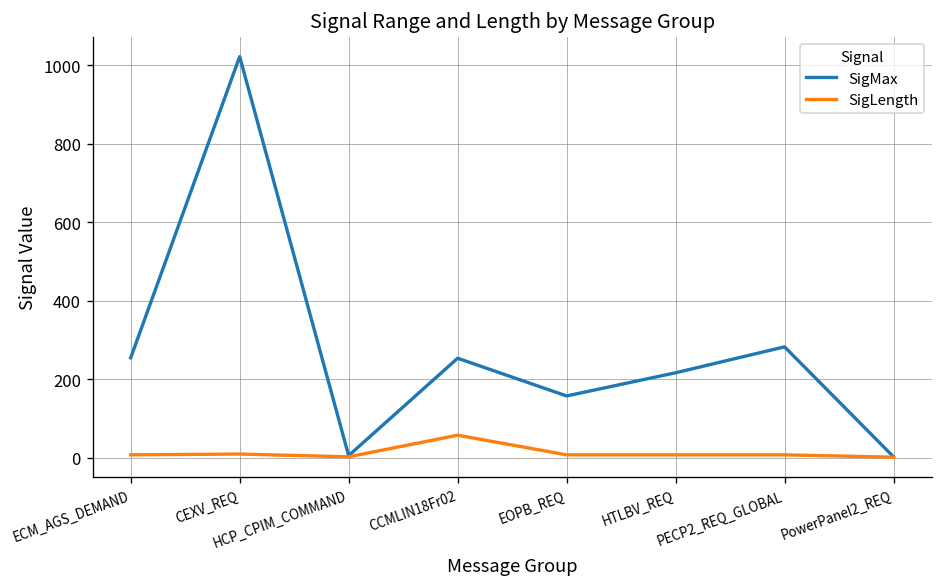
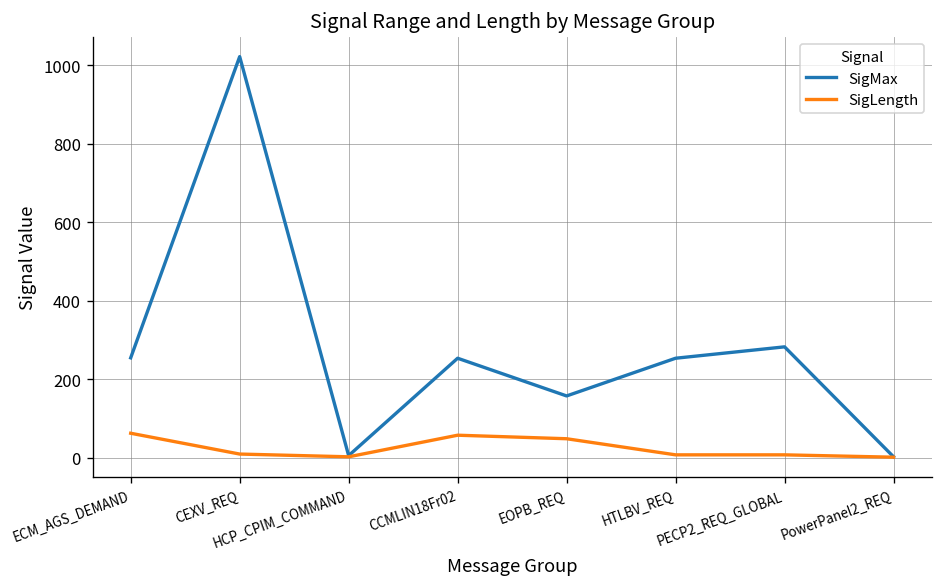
SigLength, ECM_AGS_DEMAND: 10 -> 60
SigLength, EOPB_REQ: 10 -> 50
SigMax, HTLBV_REQ: 220 -> 250
